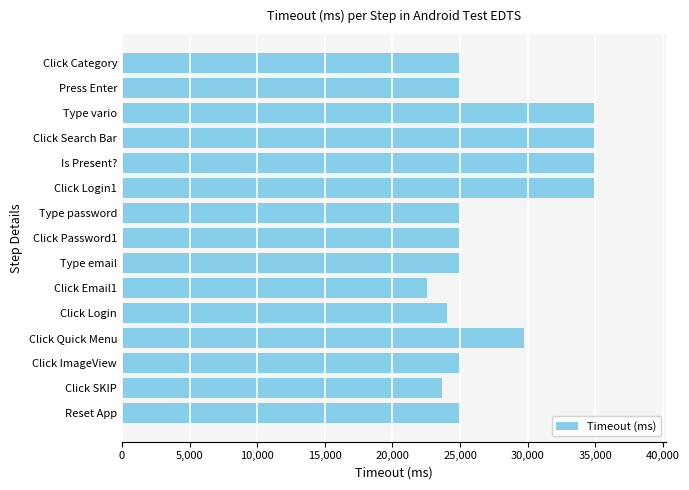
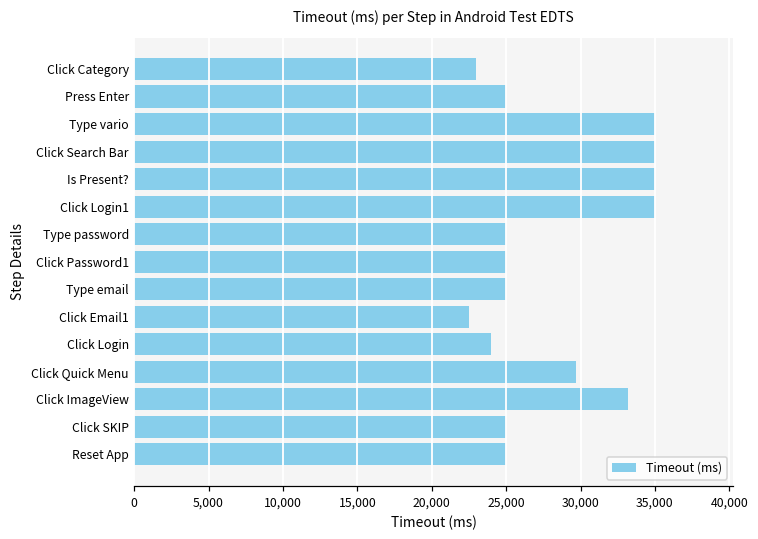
Click Category: 25,000 -> 23,000
Click ImageView: 25,000 -> 33,200
Click SKIP: 23,700 -> 25,000
